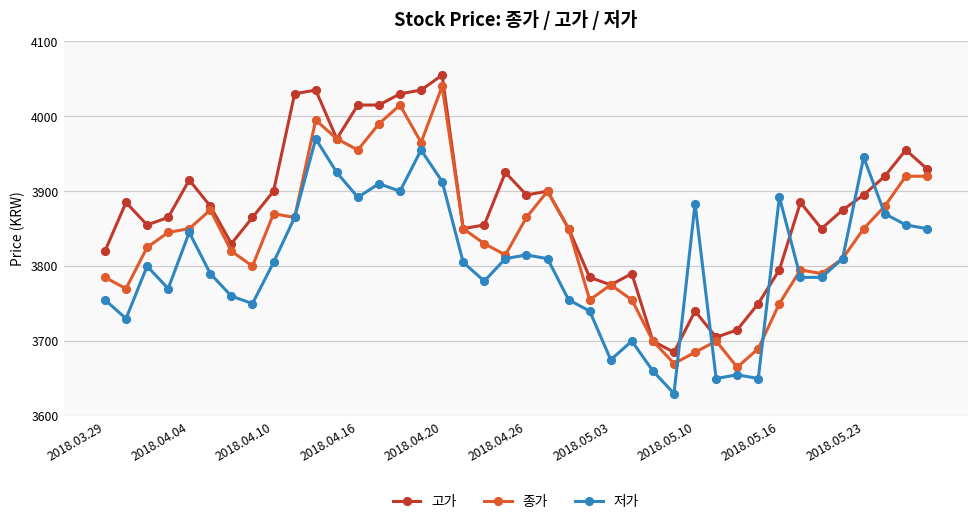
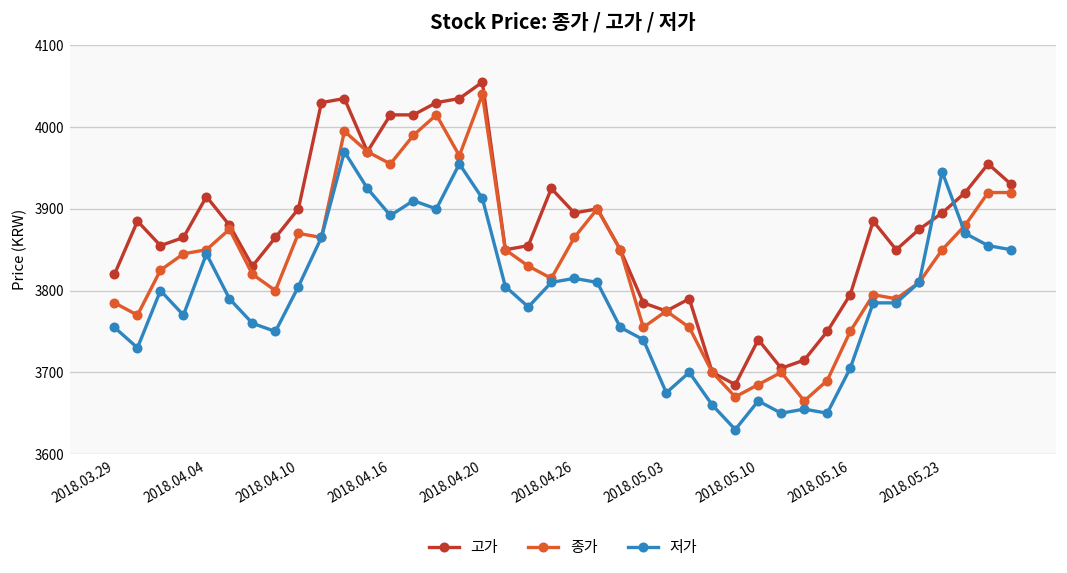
저가, 2018.05.10: 3880 -> 3670
저가, 2018.05.16: 3890 -> 3710
